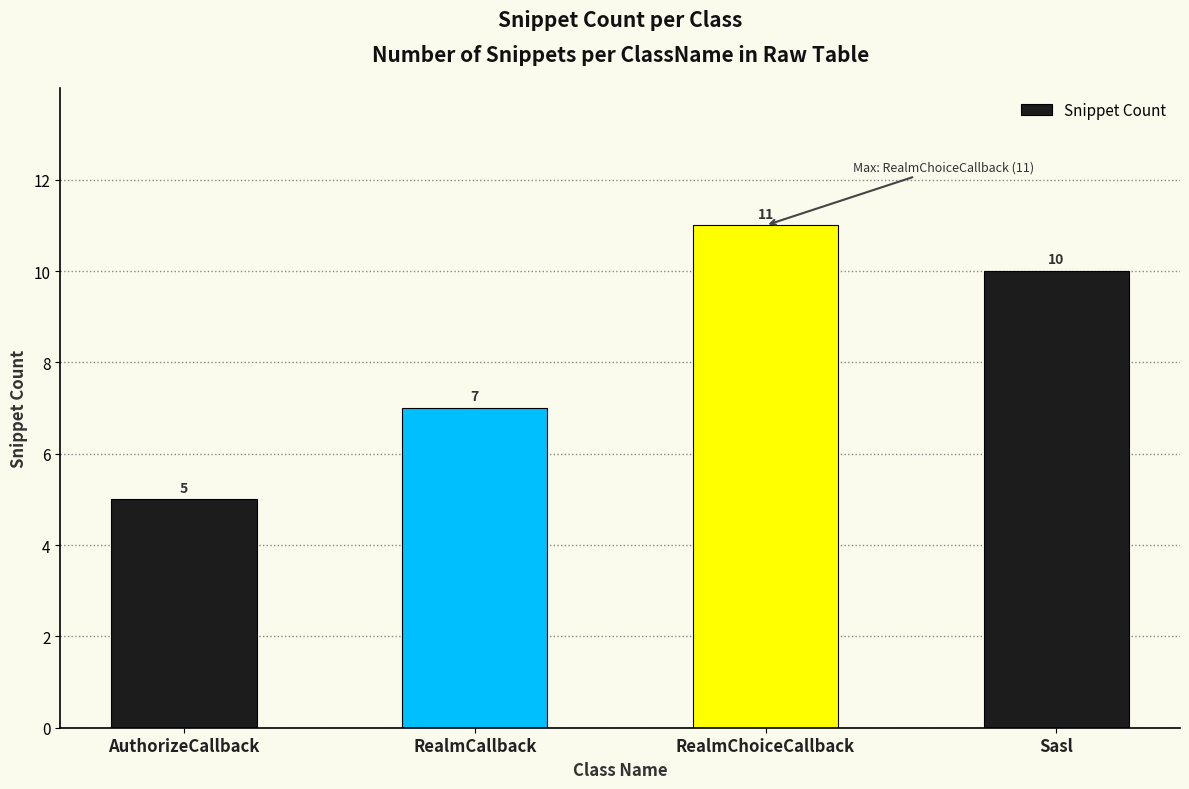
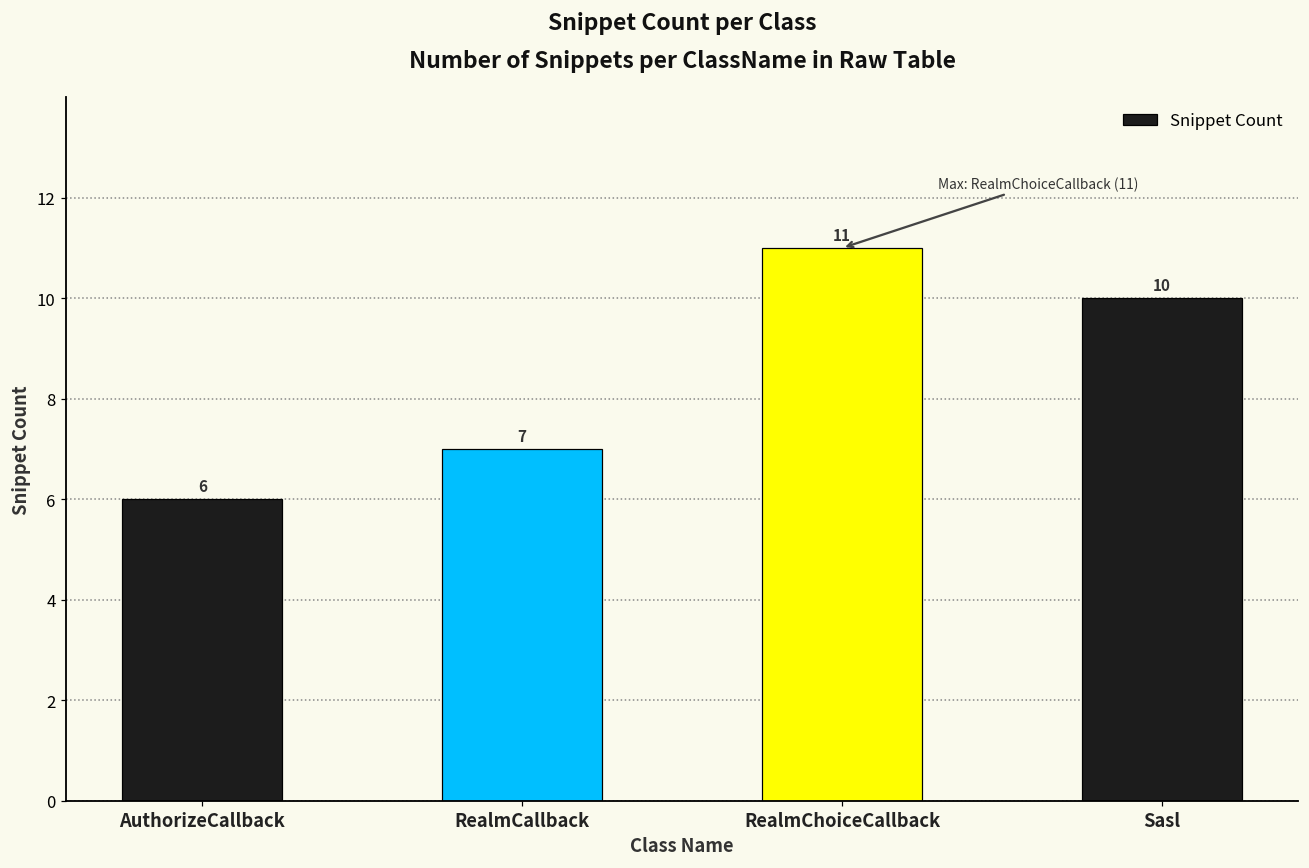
AuthorizeCallback: 5 -> 6
